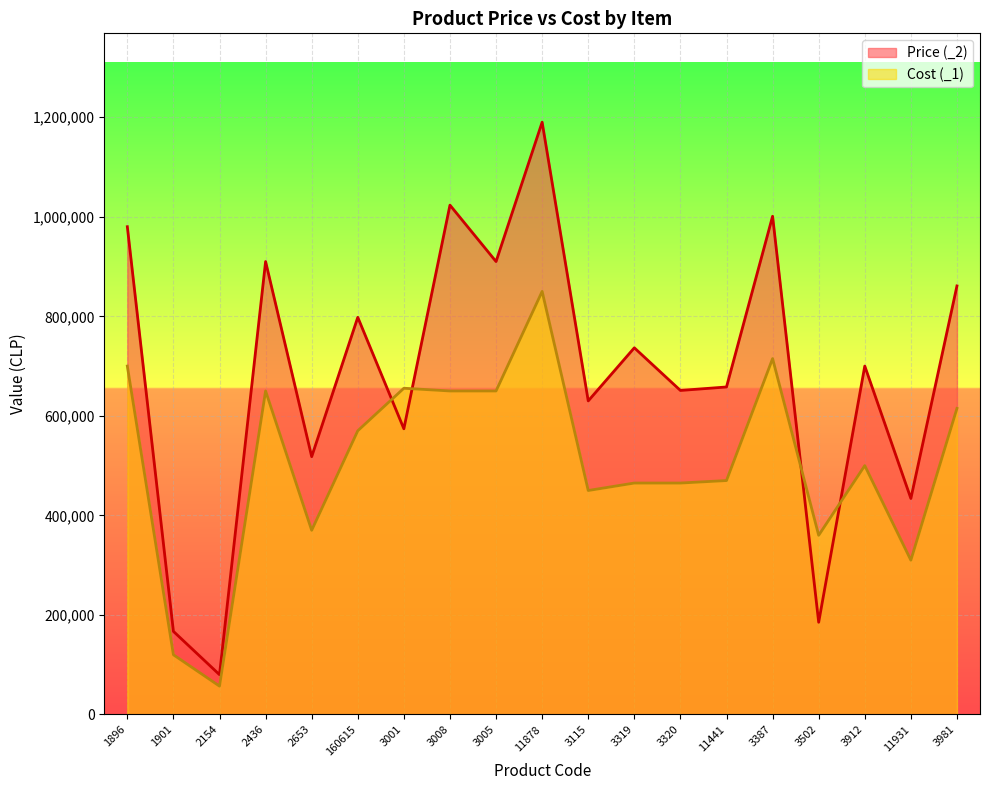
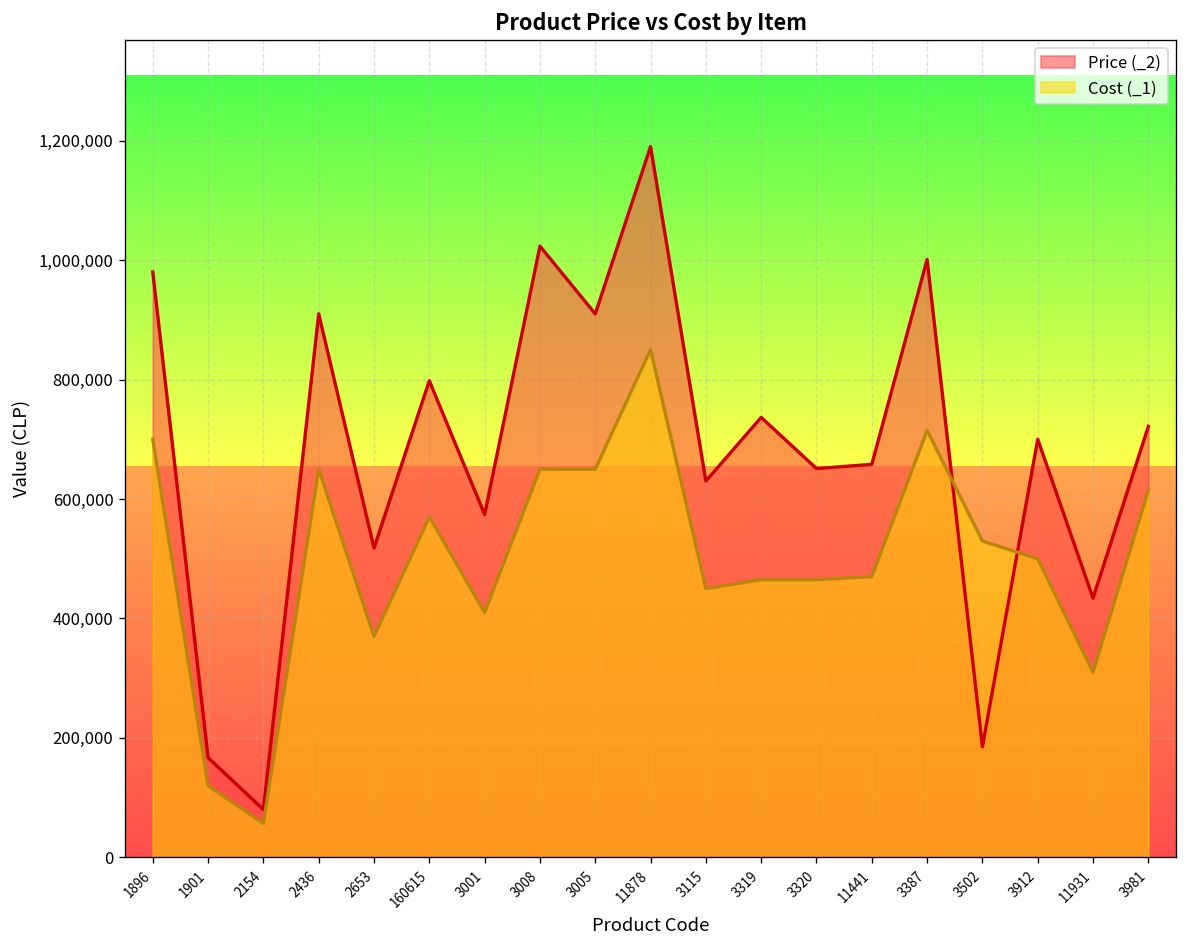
Cost (_1), 3001: 660,000 -> 410,000
Cost (_1), 3502: 360,000 -> 530,000
Price (_2), 3981: 860,000 -> 720,000
